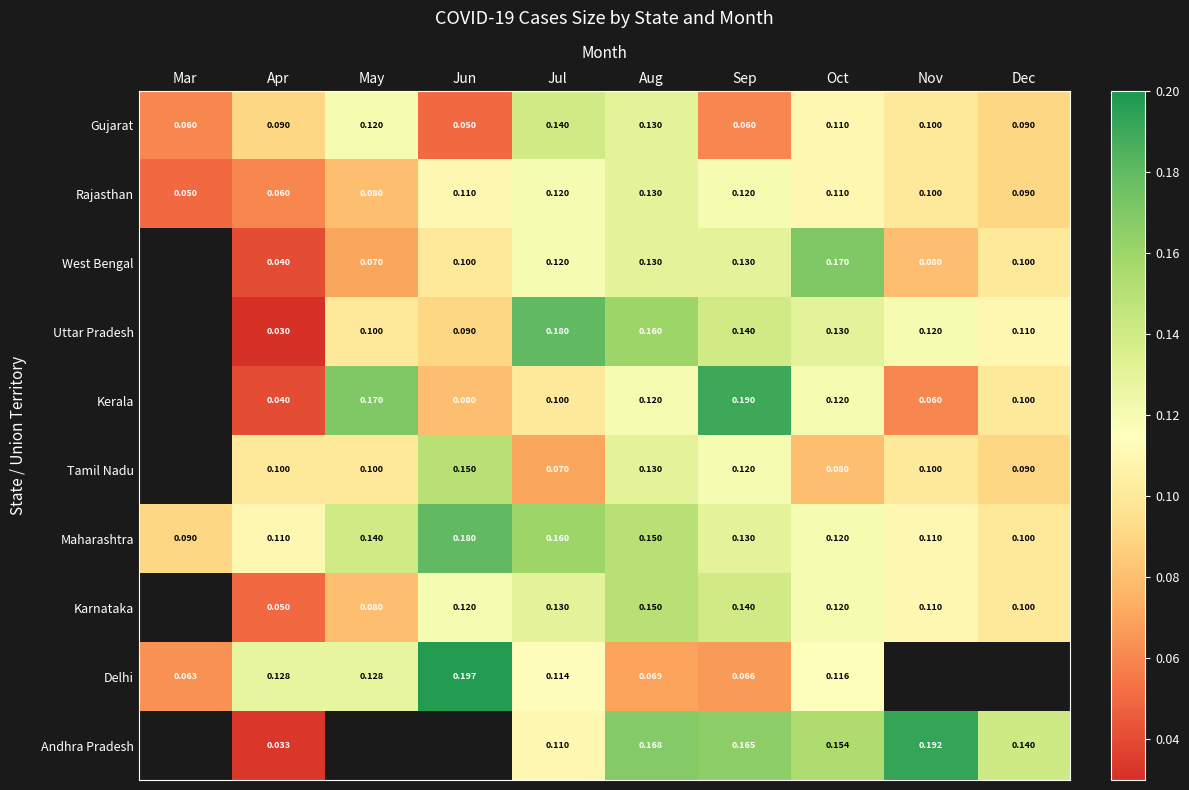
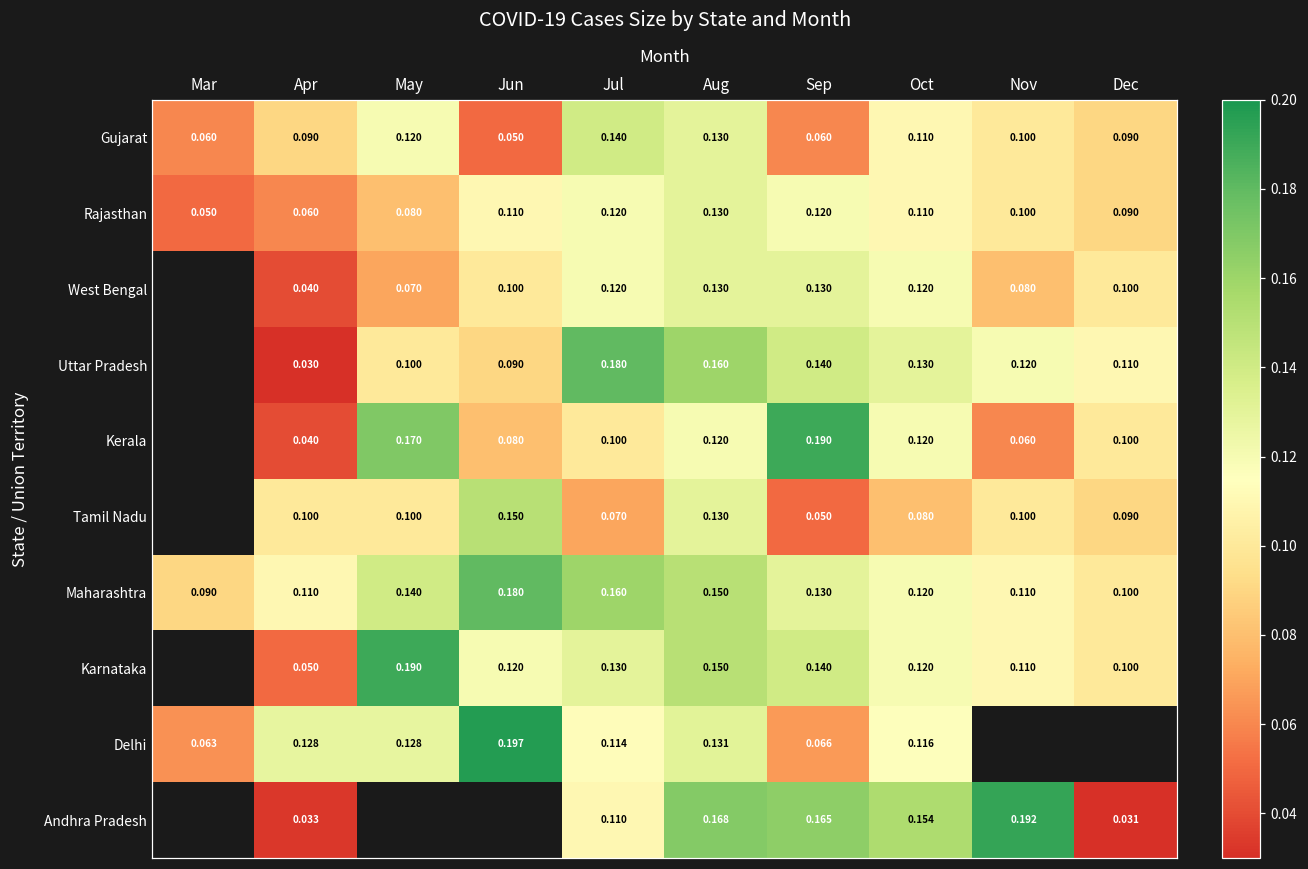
West Bengal, Oct: 0.170 -> 0.120
Tamil Nadu, Sep: 0.120 -> 0.050
Karnataka, May: 0.080 -> 0.190
Delhi, Aug: 0.069 -> 0.131
Andhra Pradesh, Dec: 0.140 -> 0.031
